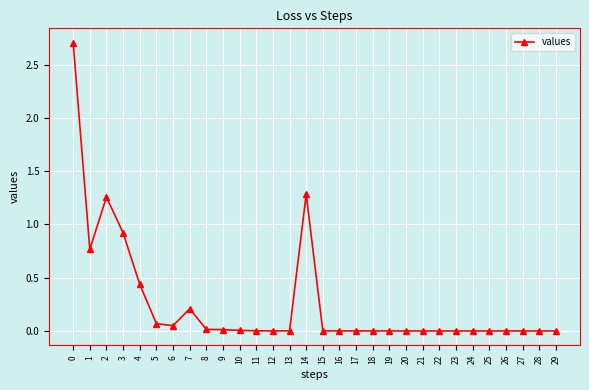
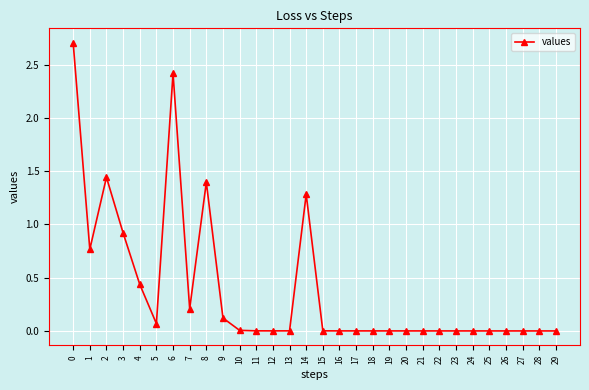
2: 1.26 -> 1.44
6: 0.05 -> 2.42
8: 0.01 -> 1.40
9: 0.01 -> 0.12
